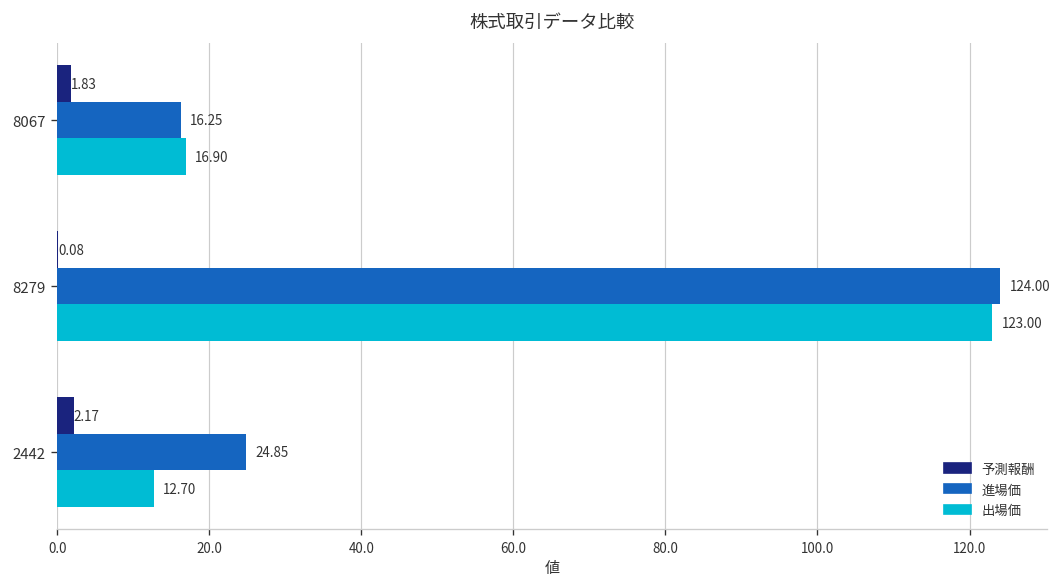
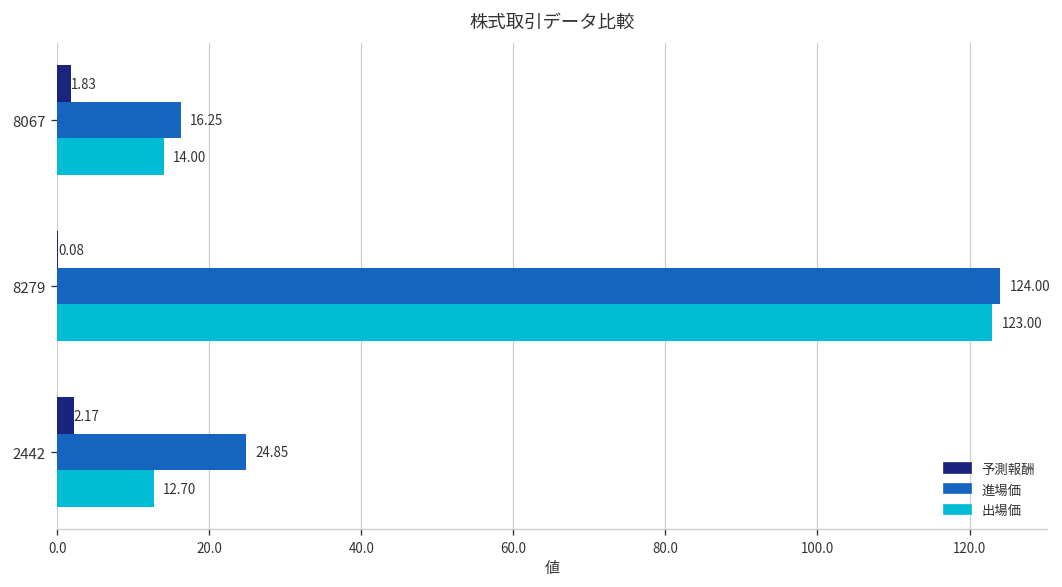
出場価, 8067: 16.90 -> 14.00
